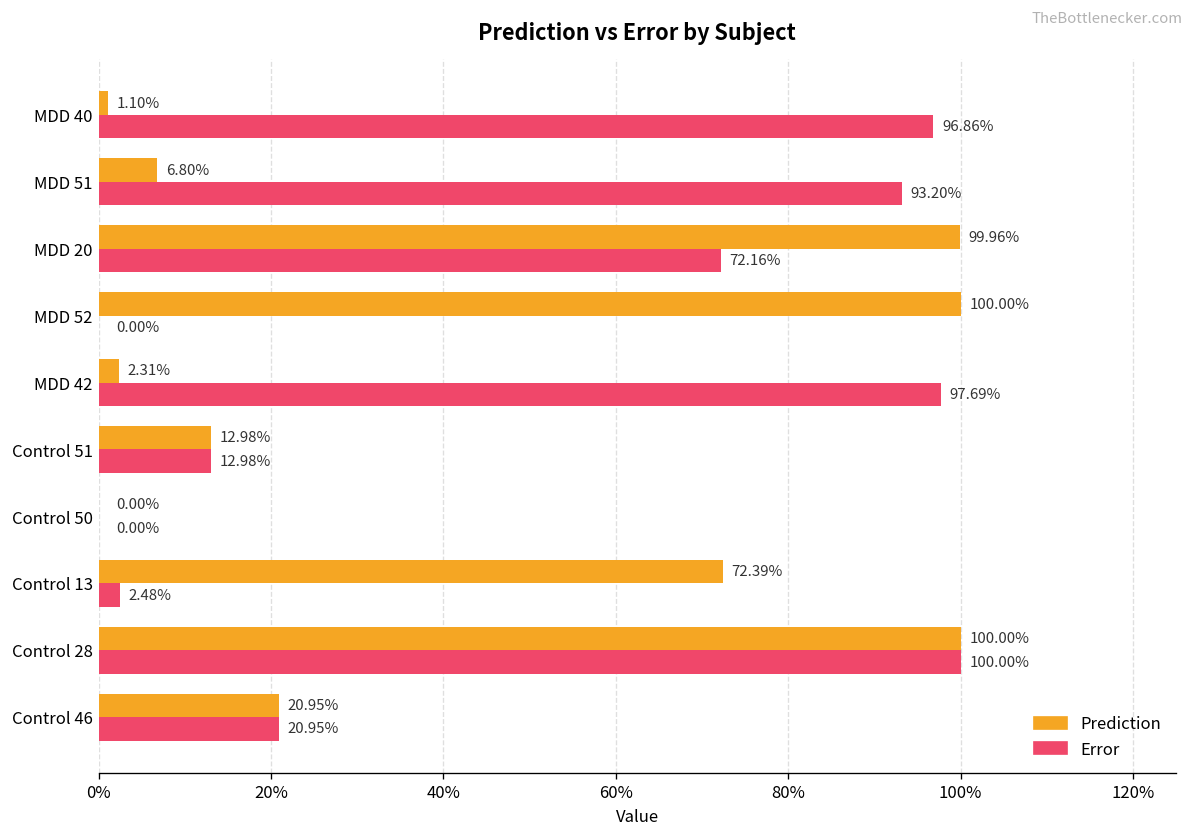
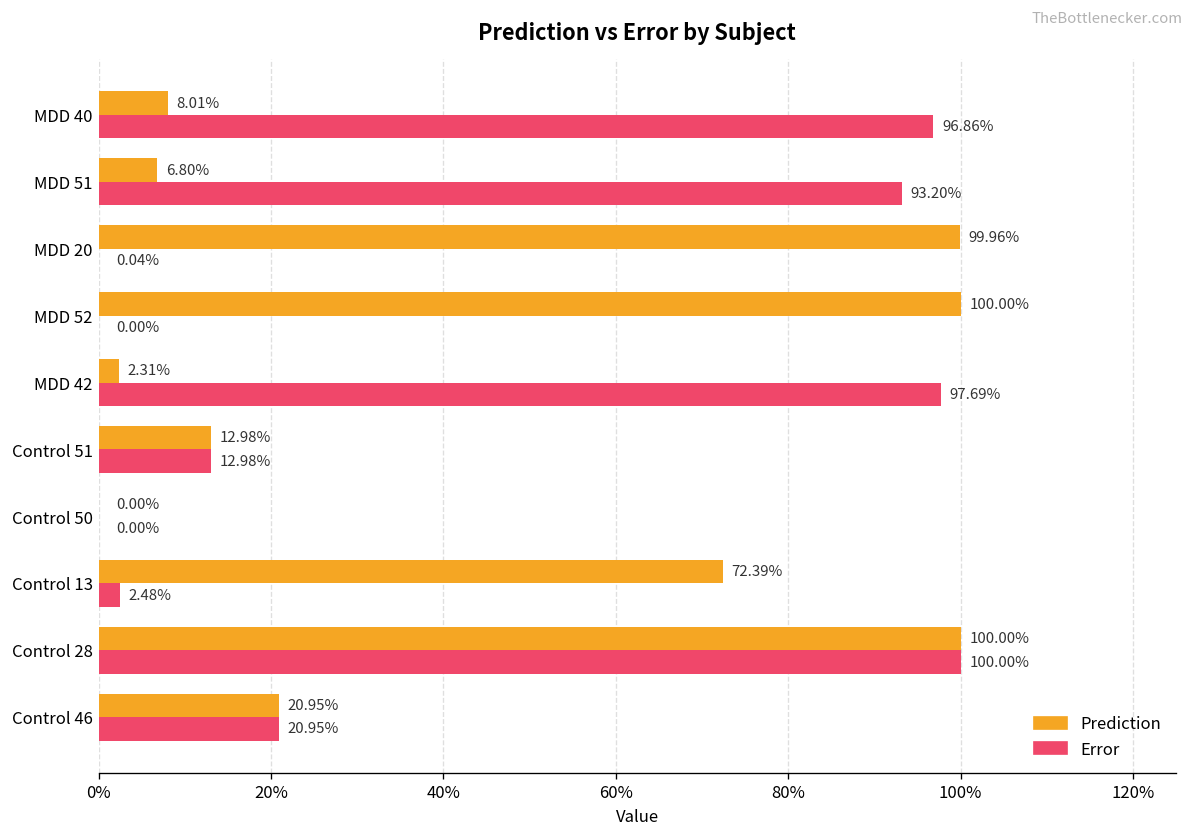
Prediction, MDD 40: 1.10% -> 8.01%
Error, MDD 20: 72.16% -> 0.04%
